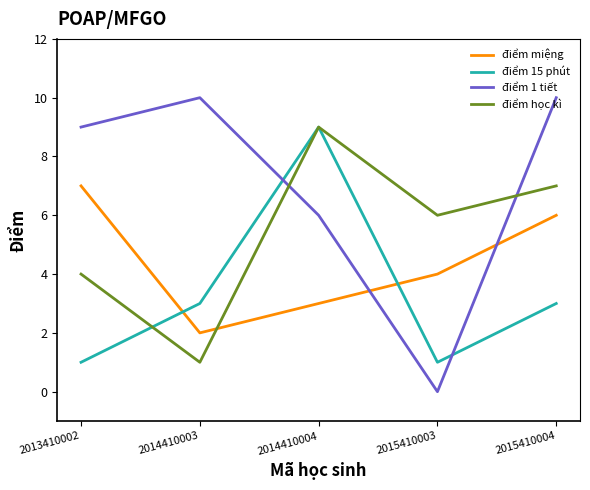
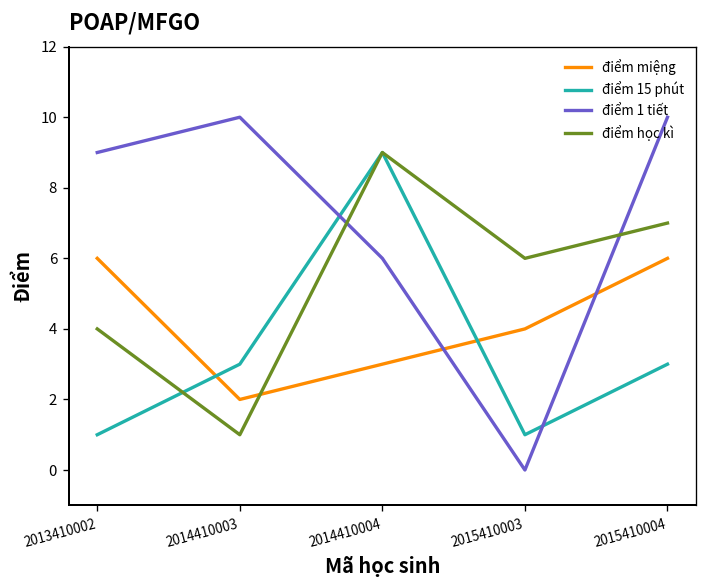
điểm miệng, 2013410002: 7 -> 6
